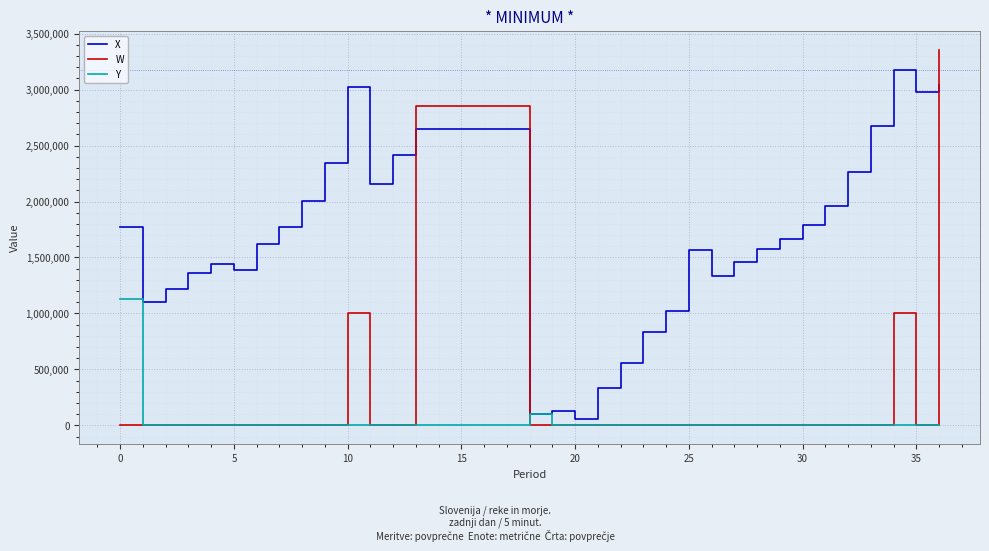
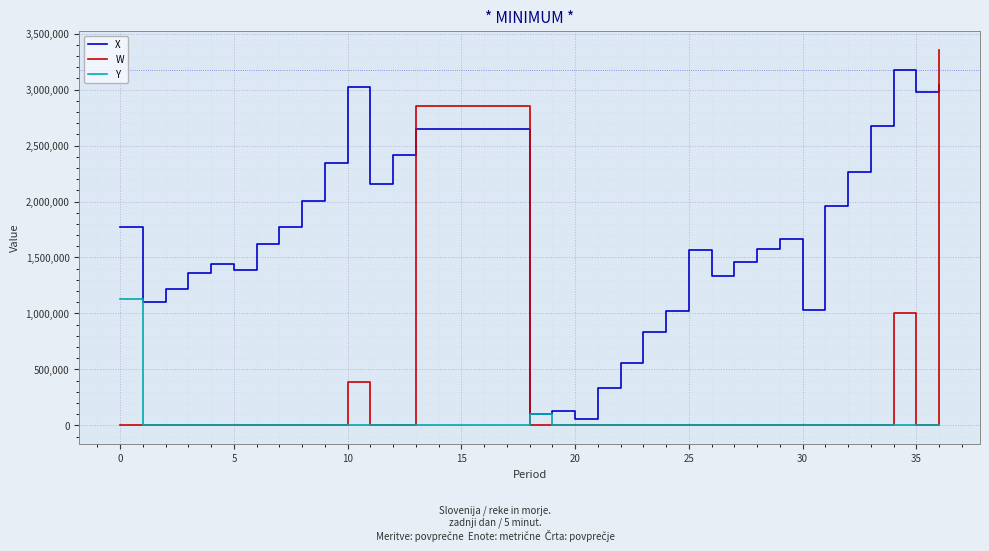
W, 10: 1,000,000 -> 380,000
X, 30: 1,790,000 -> 1,030,000
